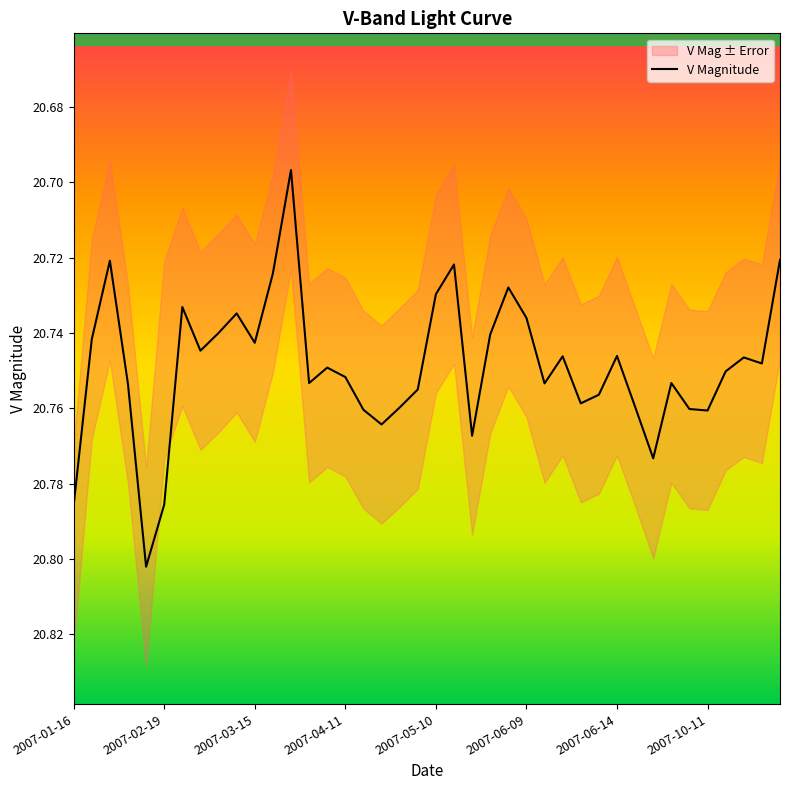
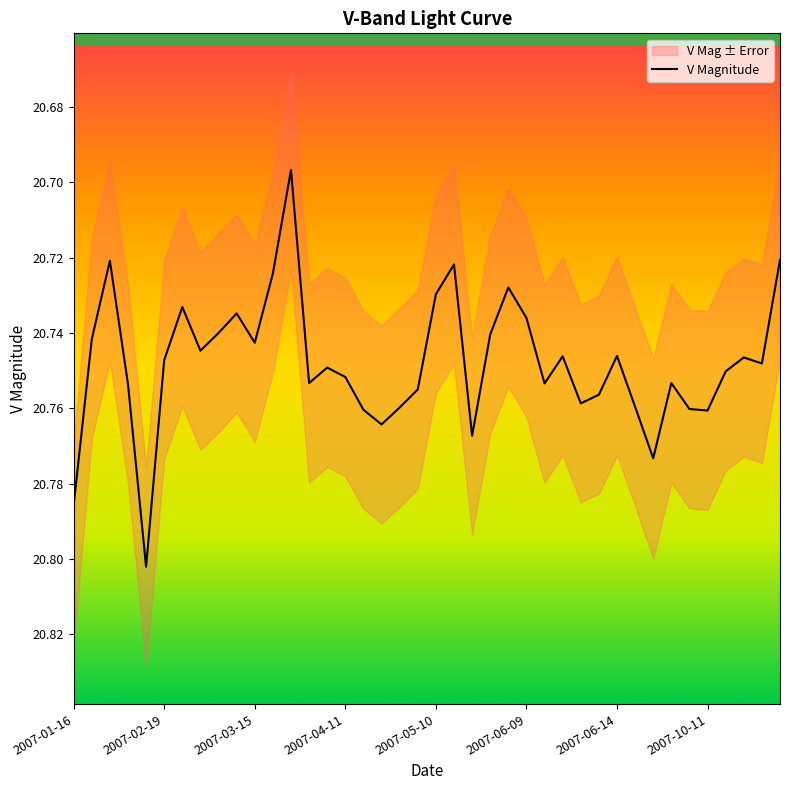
V Magnitude, 2007-02-19: 20.786 -> 20.747
